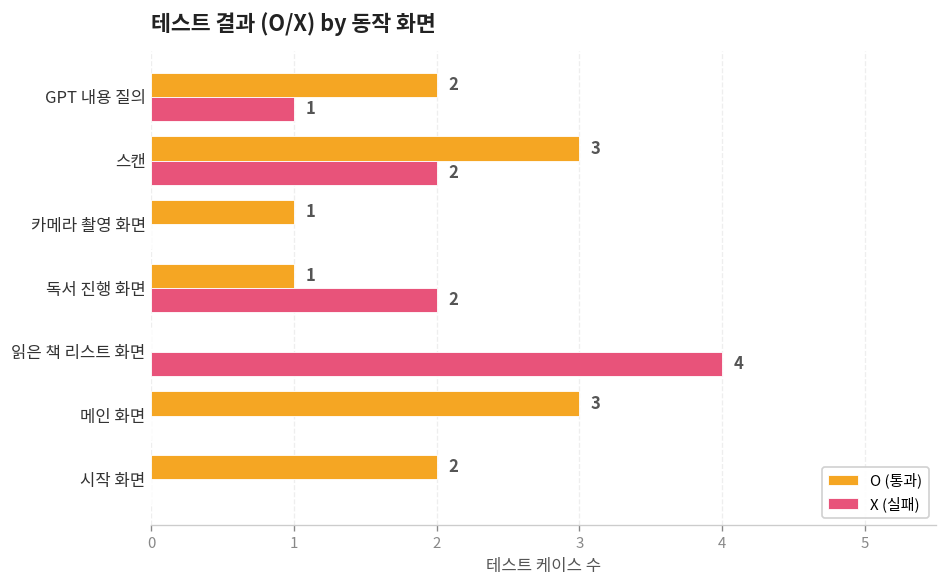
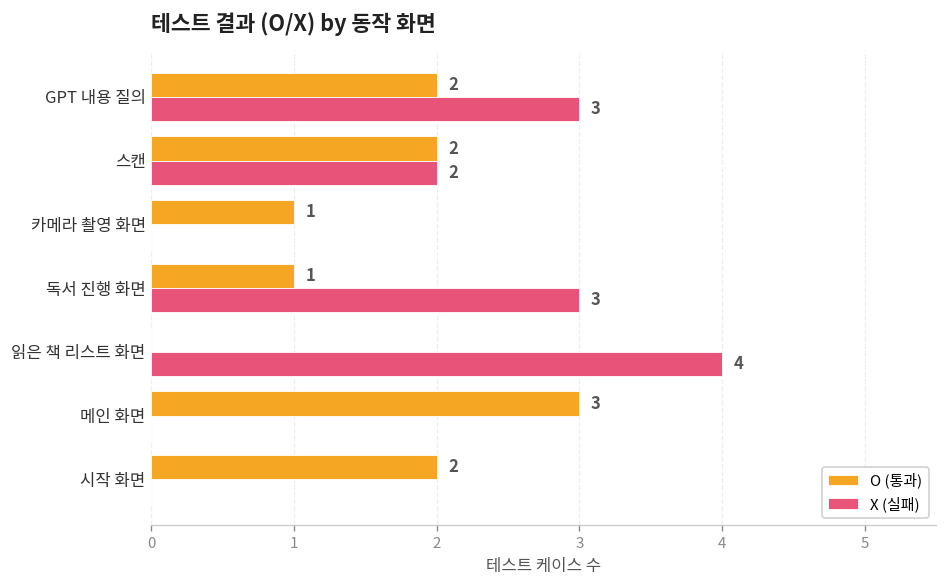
X (실패), GPT 내용 질의: 1 -> 3
O (통과), 스캔: 3 -> 2
X (실패), 독서 진행 화면: 2 -> 3
